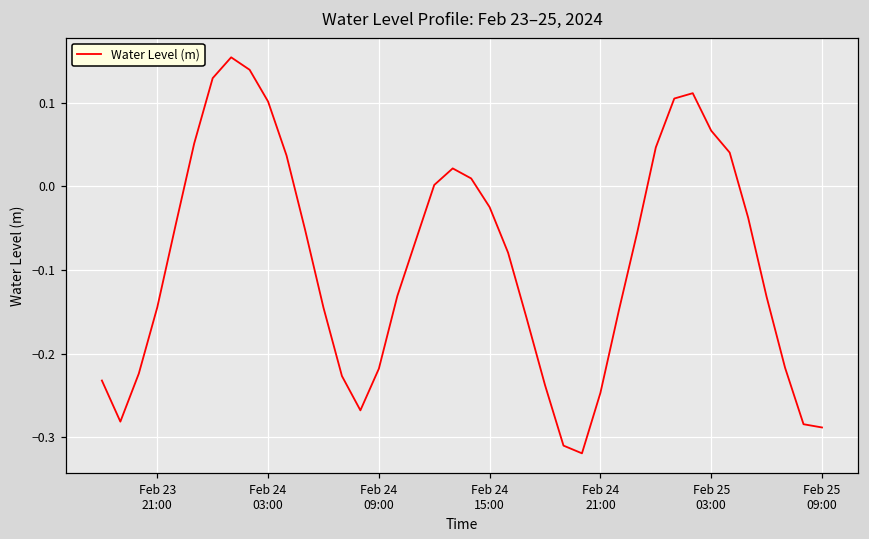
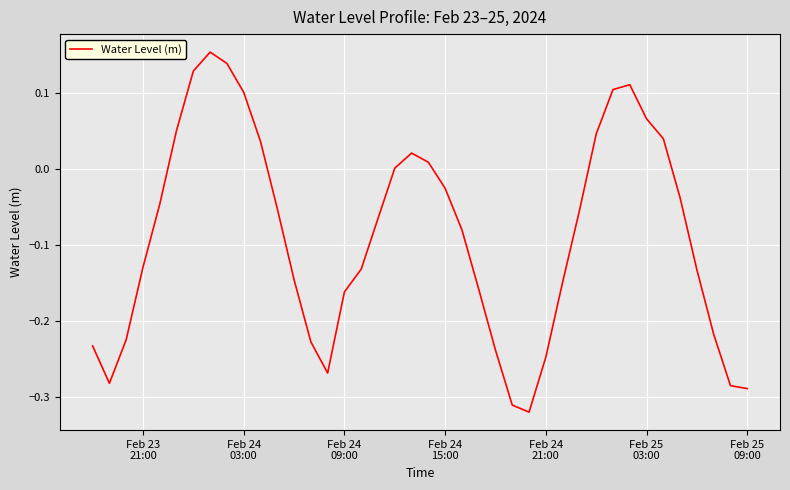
Feb 23 21:00: -0.14 -> -0.13
Feb 24 09:00: -0.22 -> -0.16
